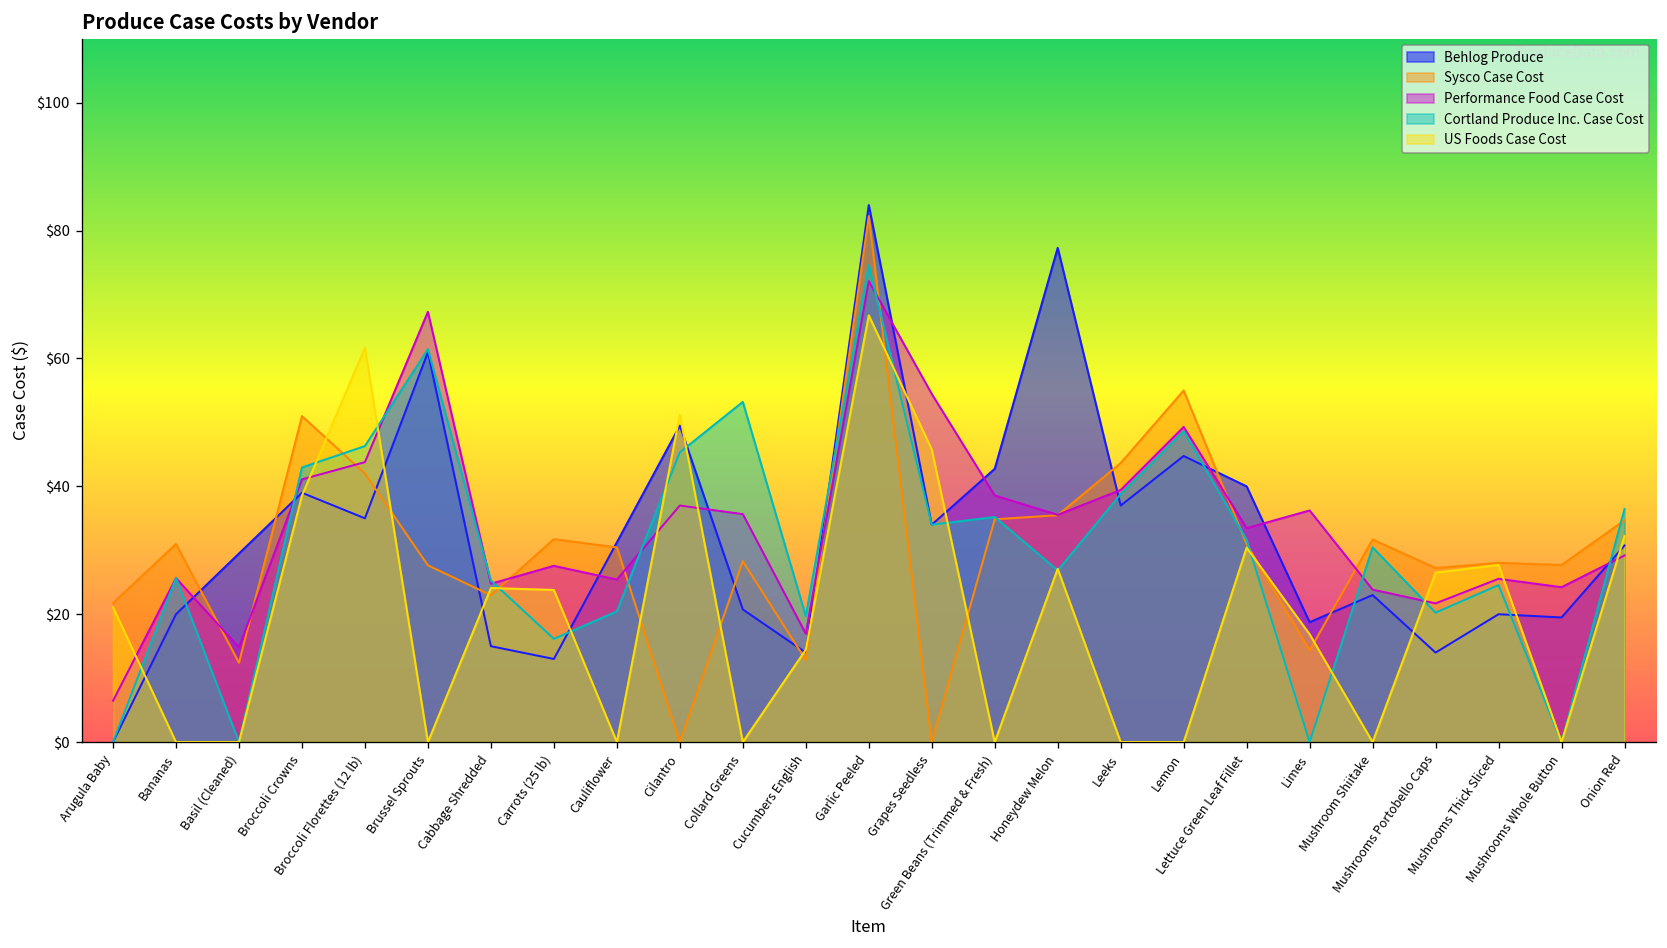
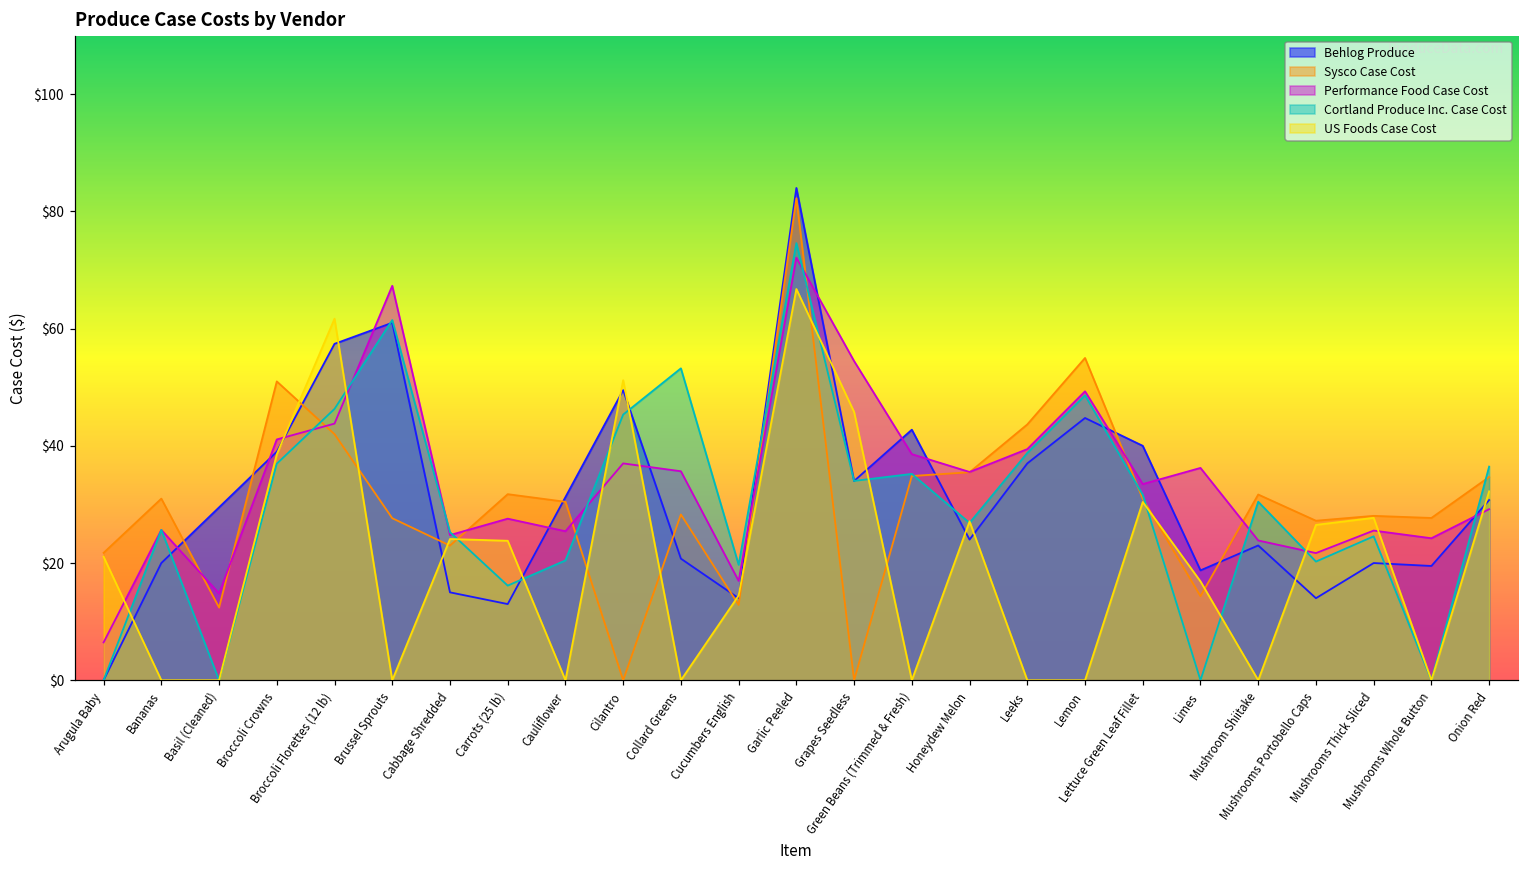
Cortland Produce Inc. Case Cost, Broccoli Crowns: $43 -> $37
Behlog Produce, Broccoli Florettes (12 lb): $35 -> $57
Behlog Produce, Honeydew Melon: $77 -> $24
